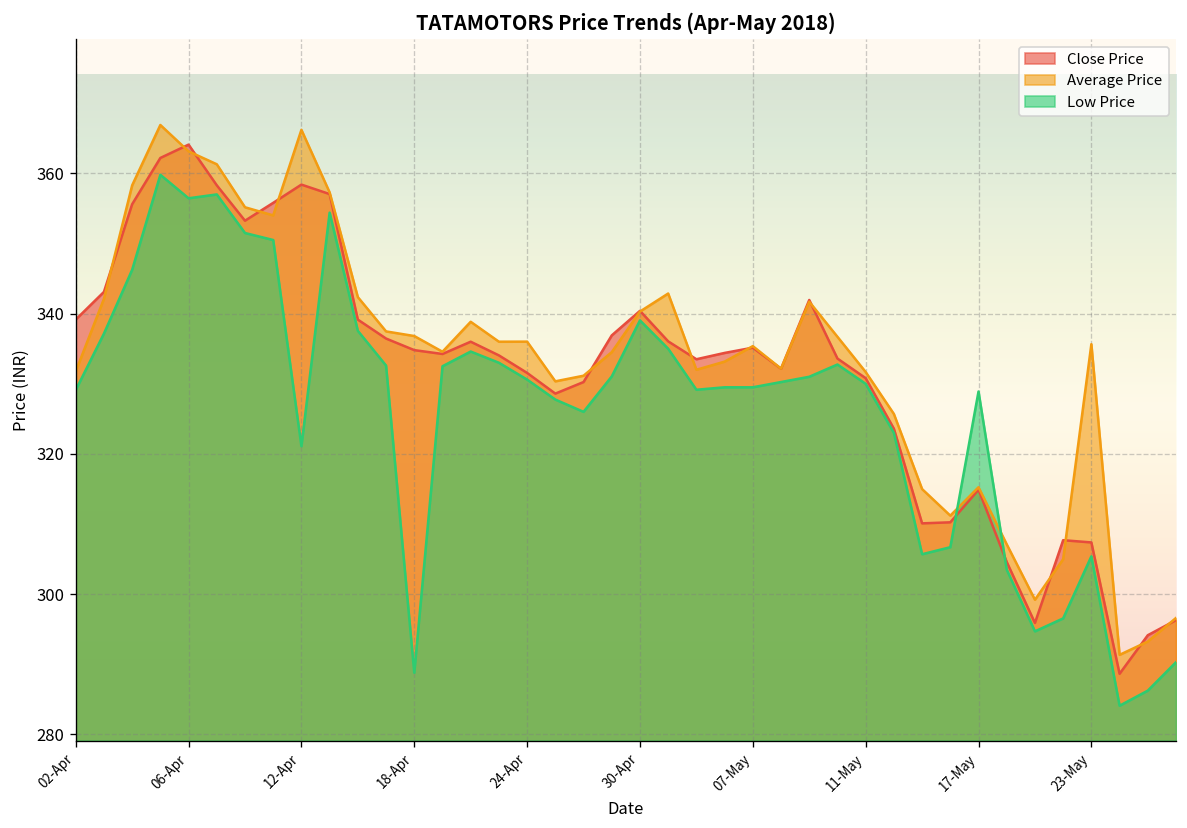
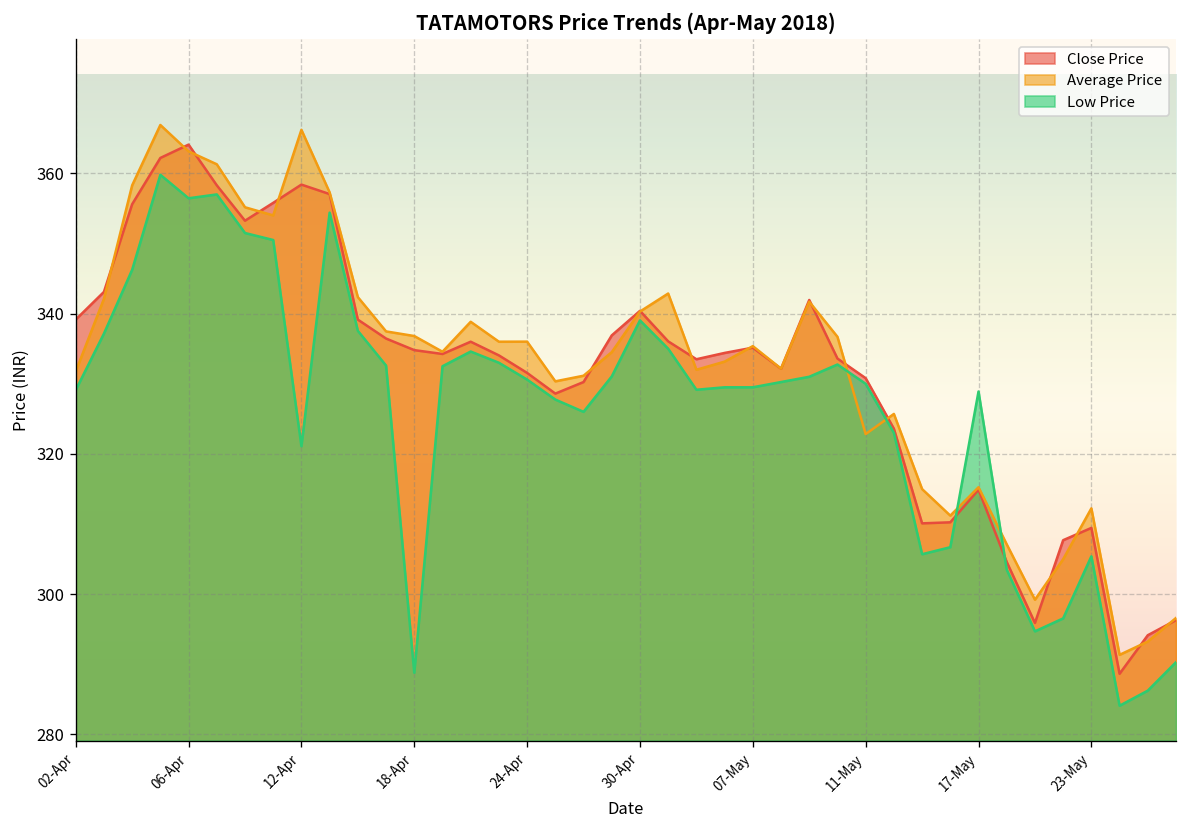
Average Price, 11-May: 332 -> 323
Close Price, 23-May: 307 -> 309
Average Price, 23-May: 336 -> 312
